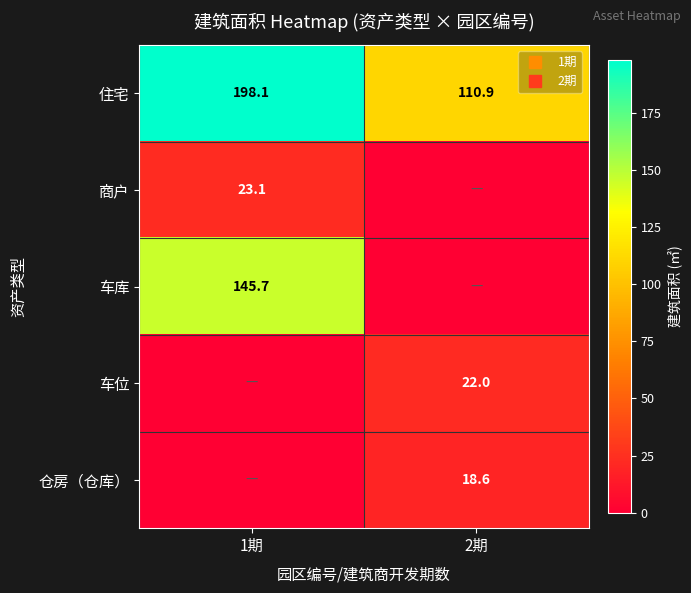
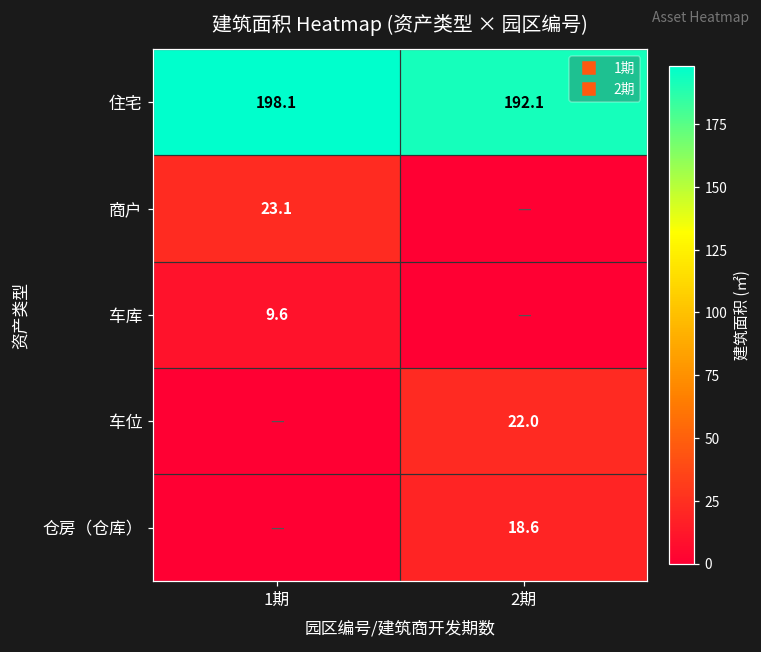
住宅, 2期: 110.9 -> 192.1
车库, 1期: 145.7 -> 9.6
